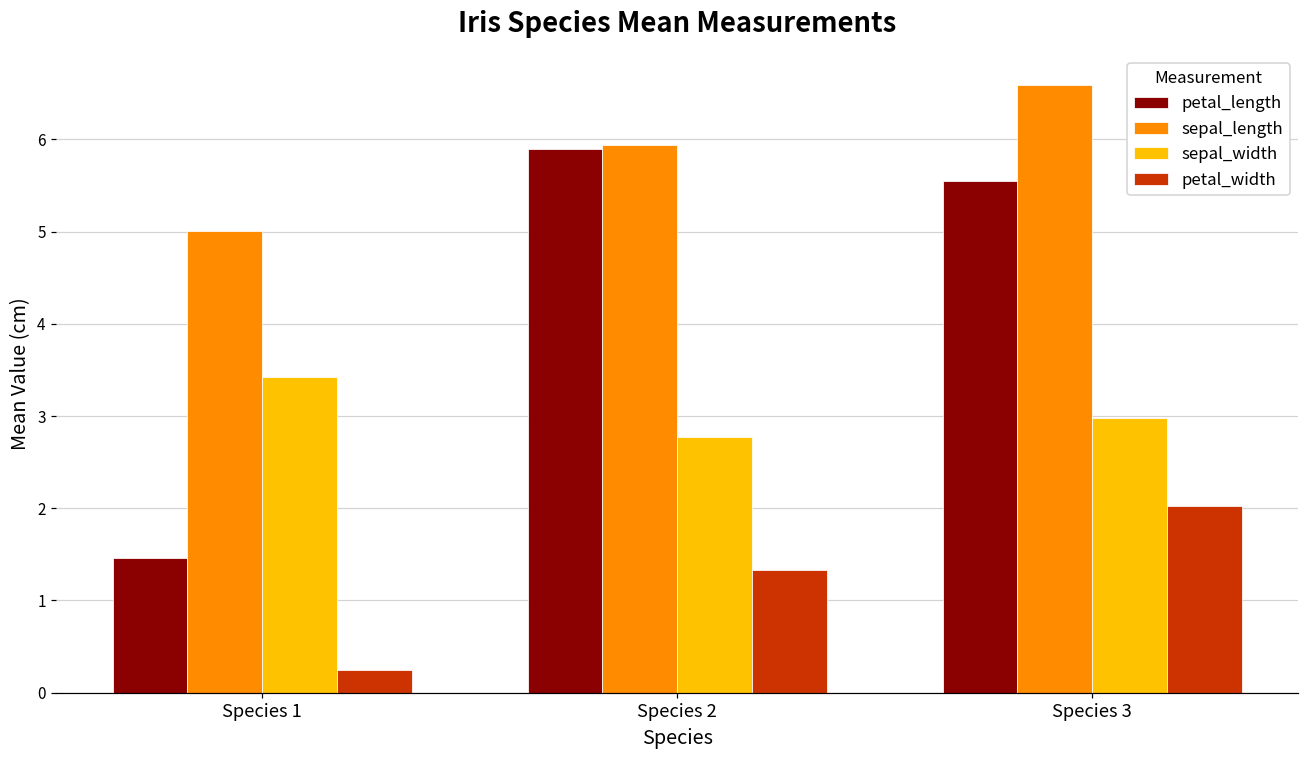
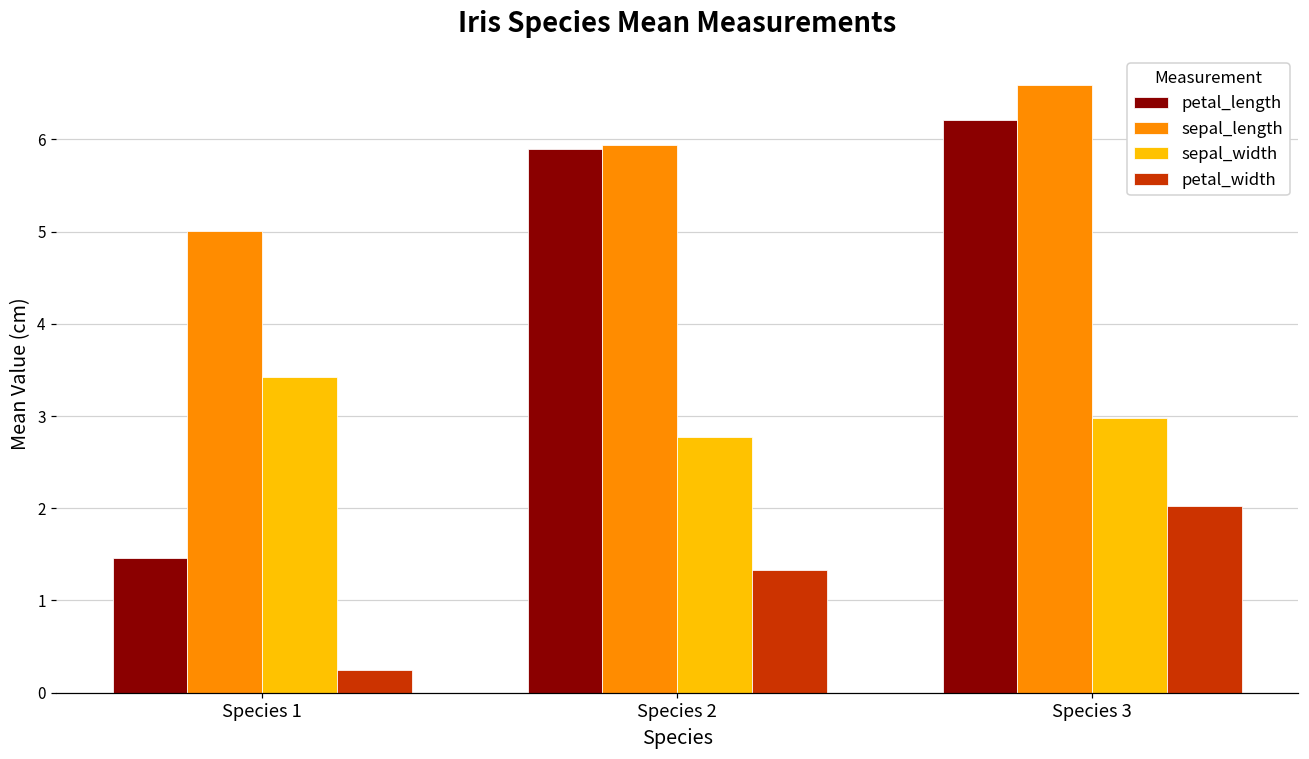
petal_length, Species 3: 5.6 -> 6.2
